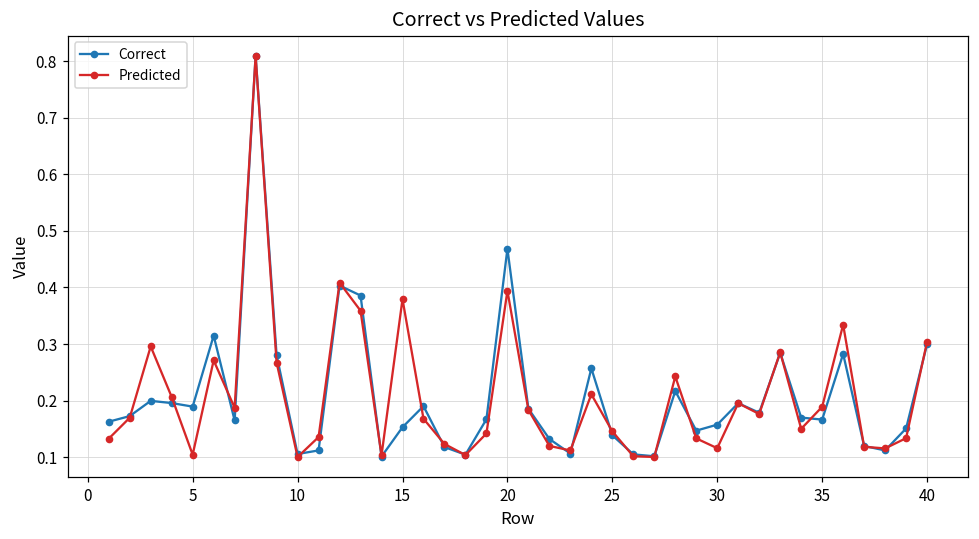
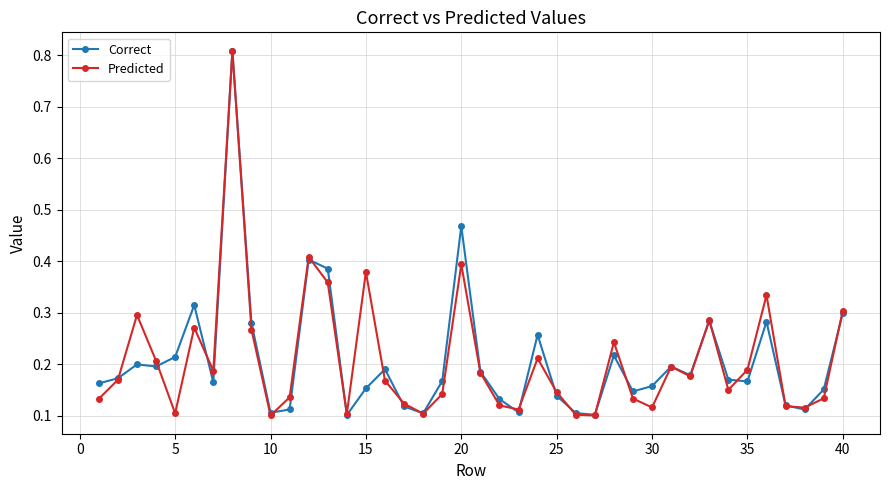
Correct, 5: 0.19 -> 0.21
